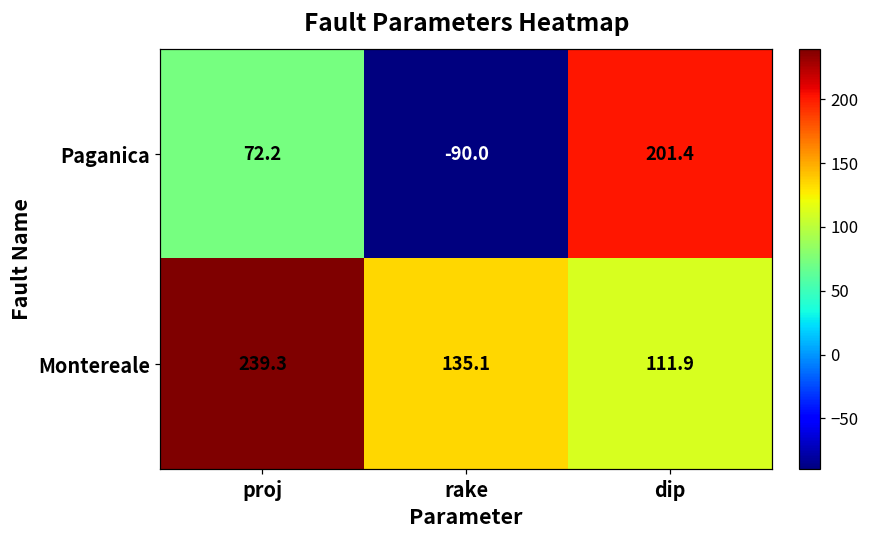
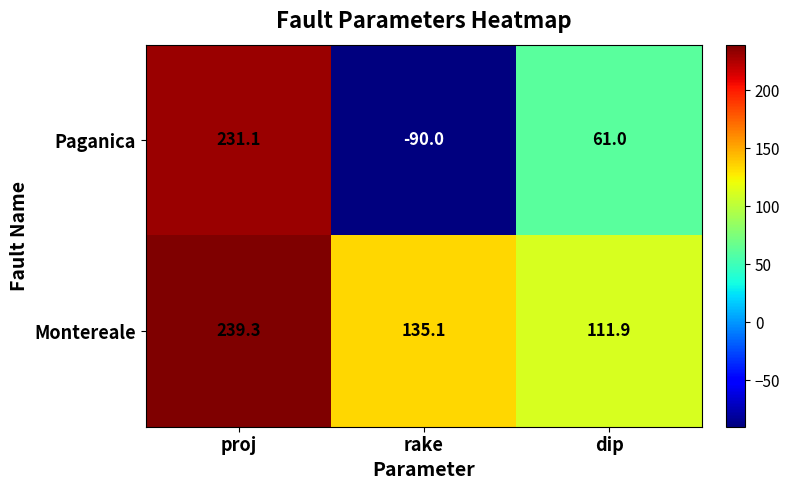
Paganica, proj: 72.2 -> 231.1
Paganica, dip: 201.4 -> 61.0
